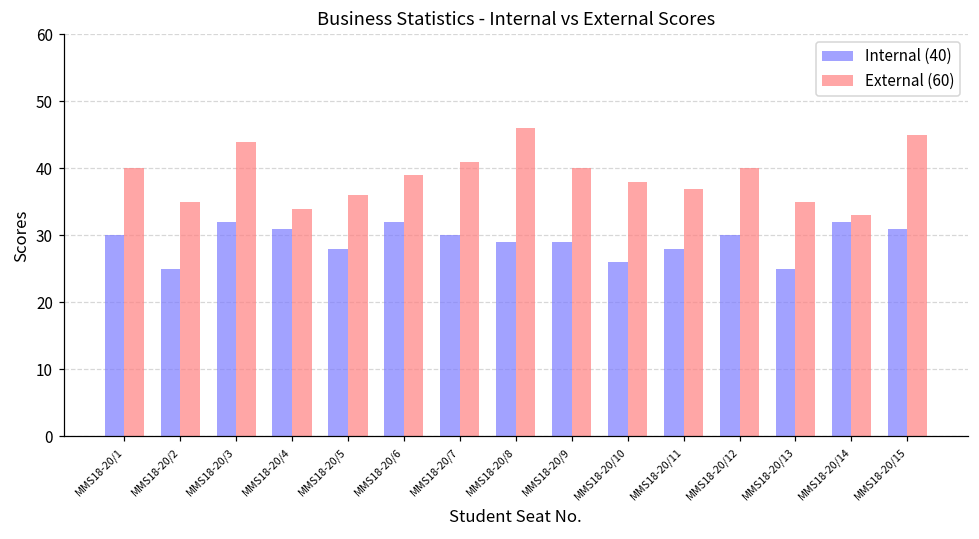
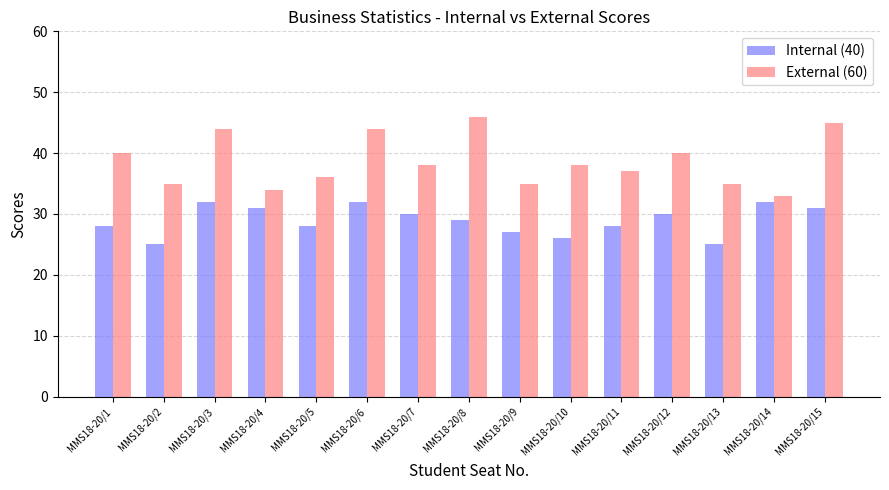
Internal (40), MMS18-20/1: 30 -> 28
External (60), MMS18-20/6: 39 -> 44
External (60), MMS18-20/7: 41 -> 38
Internal (40), MMS18-20/9: 29 -> 27
External (60), MMS18-20/9: 40 -> 35
